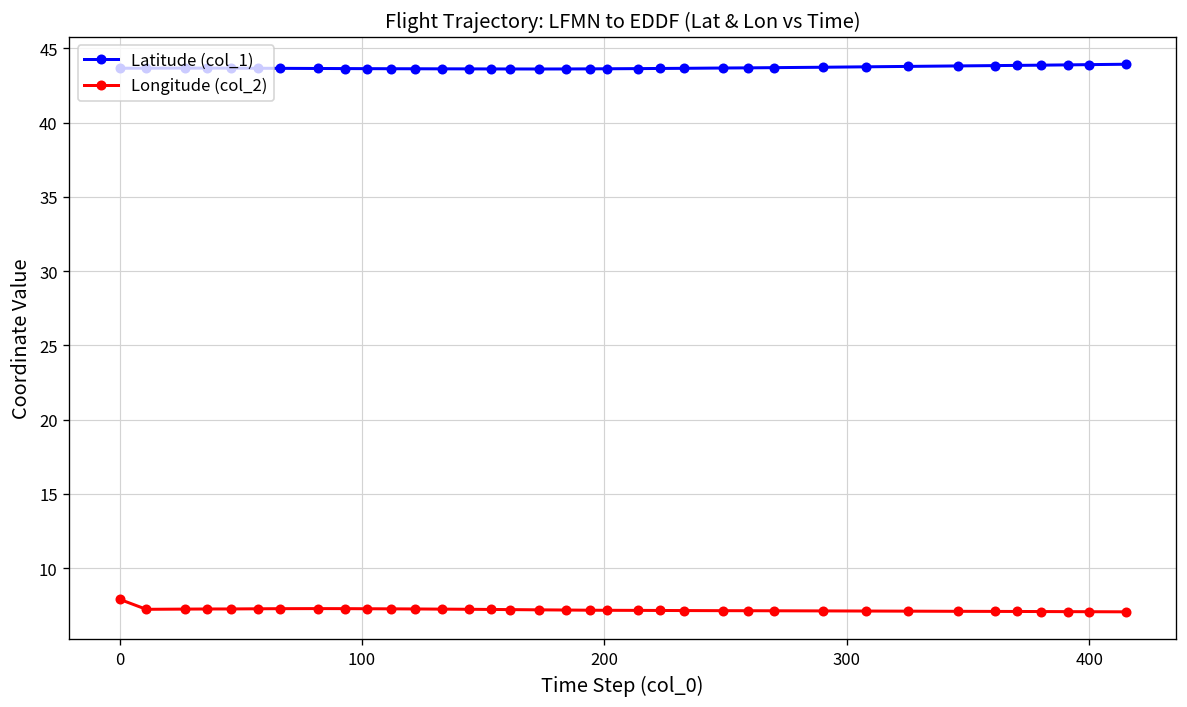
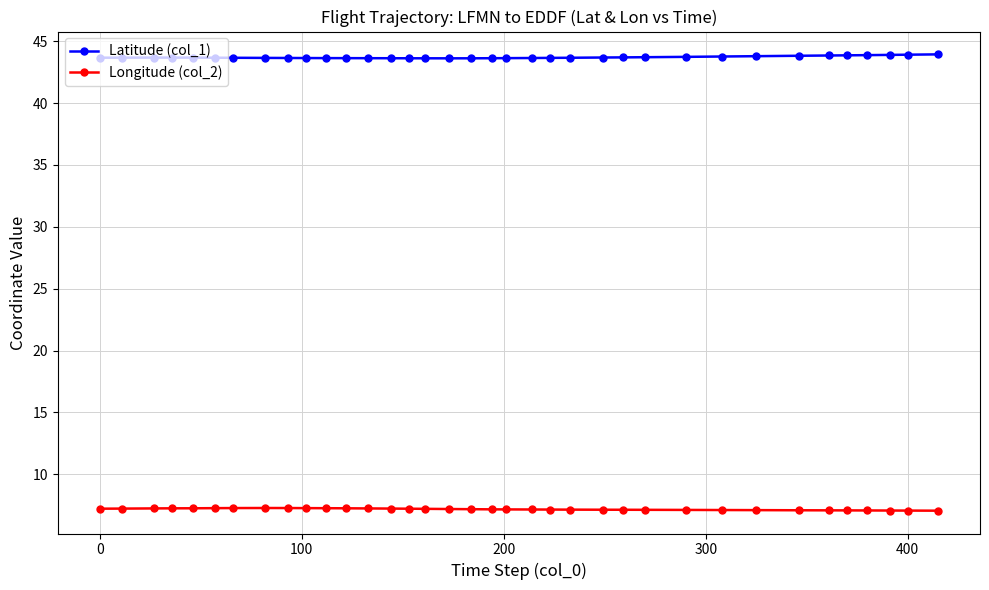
Longitude (col_2), 0: 7.9 -> 7.2
